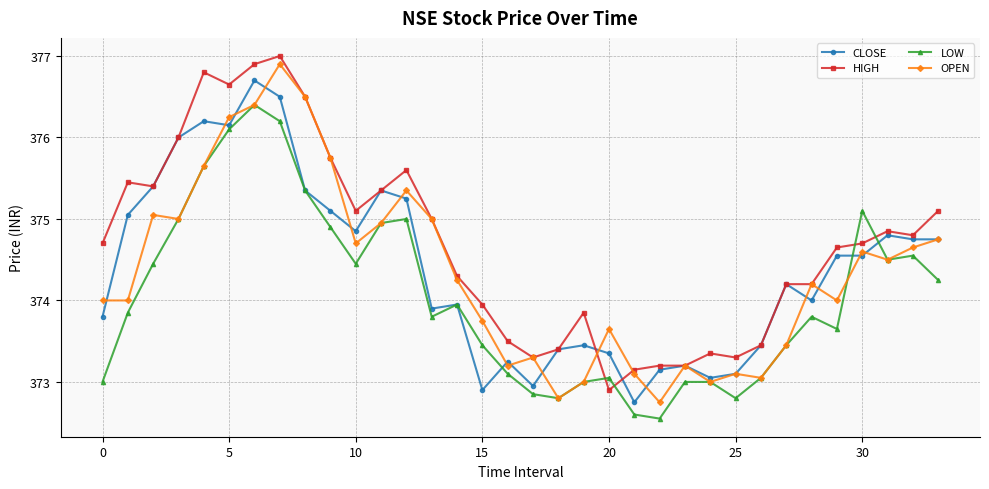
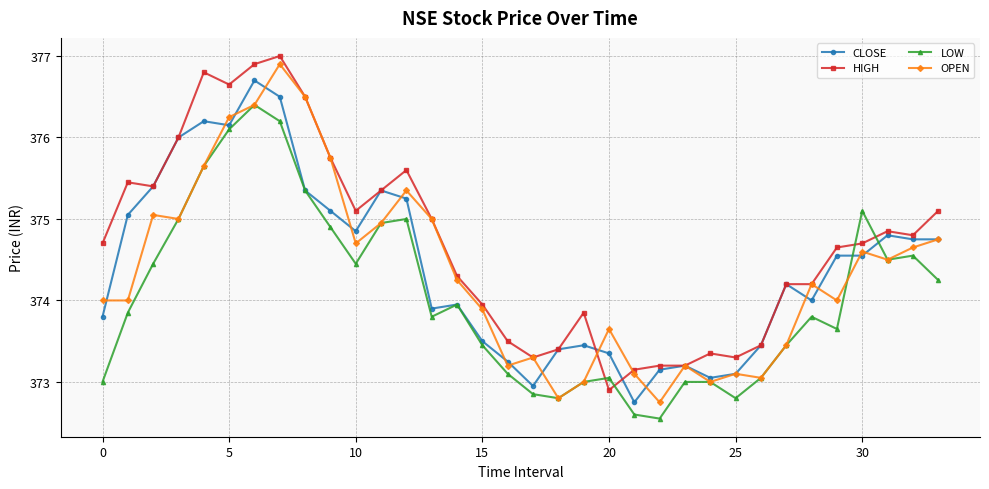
CLOSE, 15: 372.9 -> 373.5
OPEN, 15: 373.8 -> 373.9
